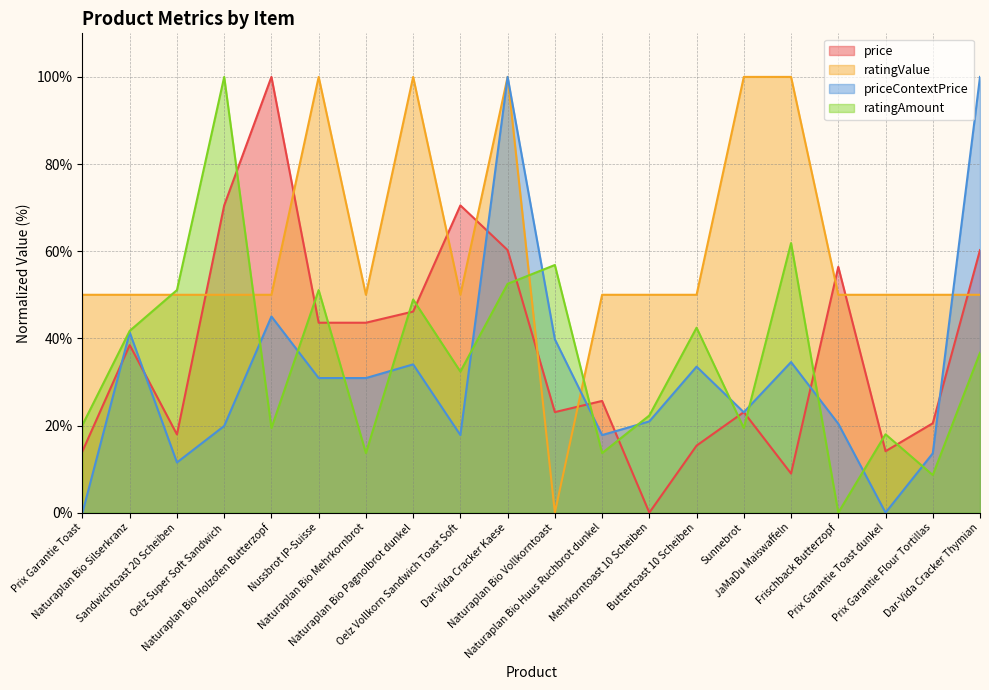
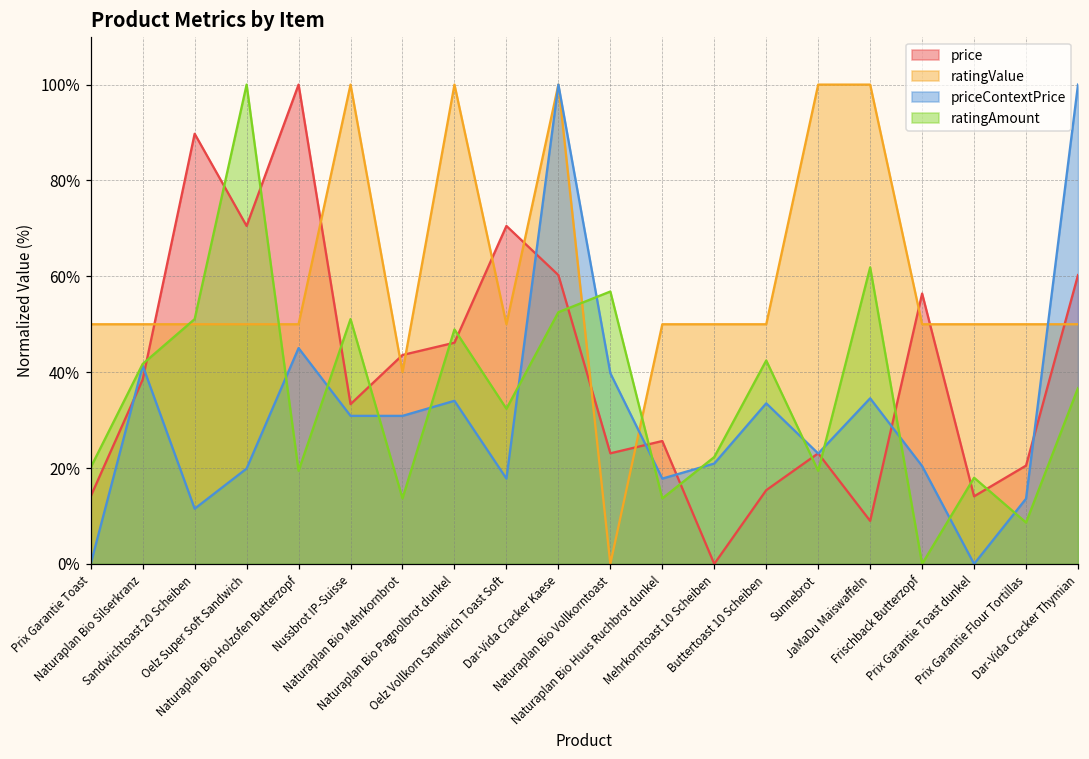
price, Sandwichtoast 20 Scheiben: 18% -> 90%
price, Nussbrot IP-Suisse: 44% -> 33%
ratingValue, Naturaplan Bio Mehrkornbrot: 50% -> 40%
